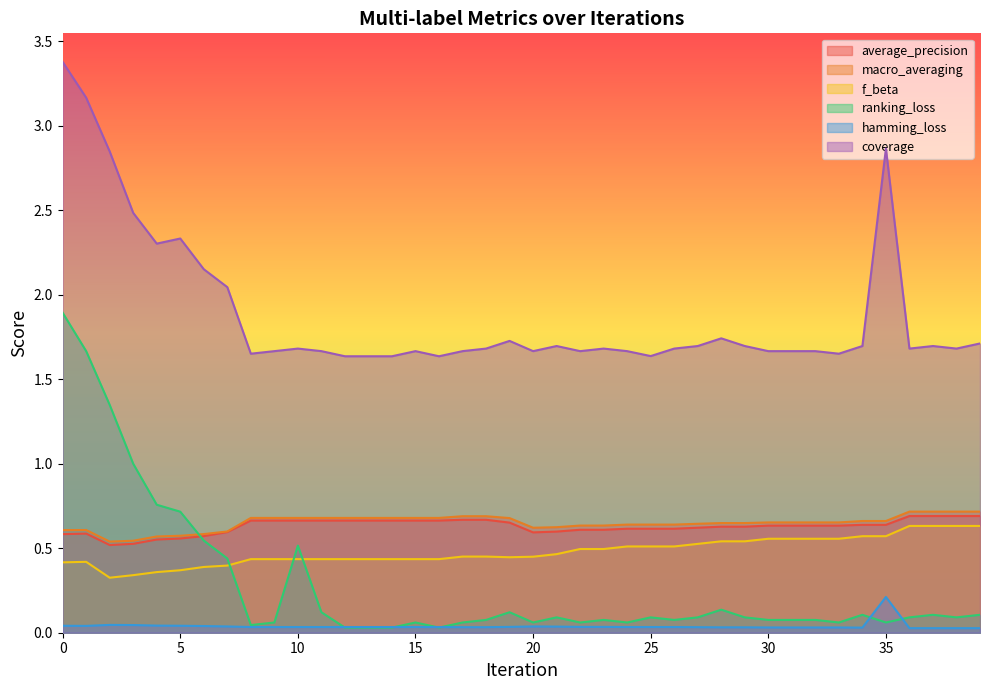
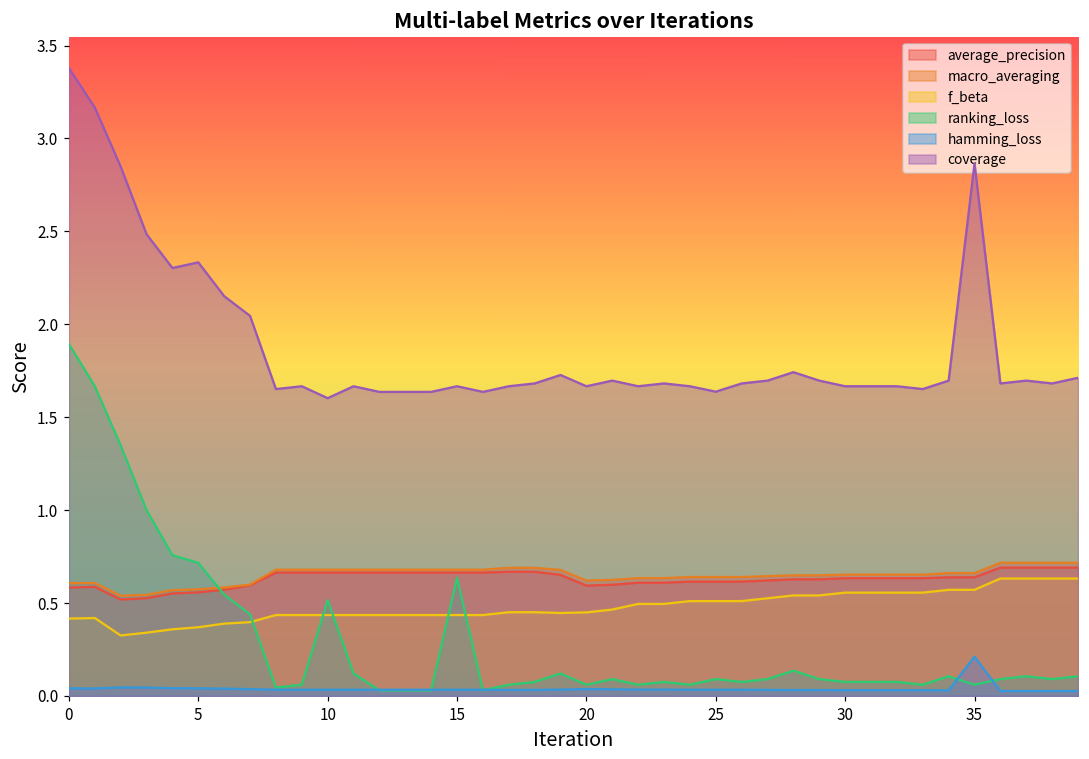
coverage, 10: 1.68 -> 1.60
ranking_loss, 15: 0.06 -> 0.64
